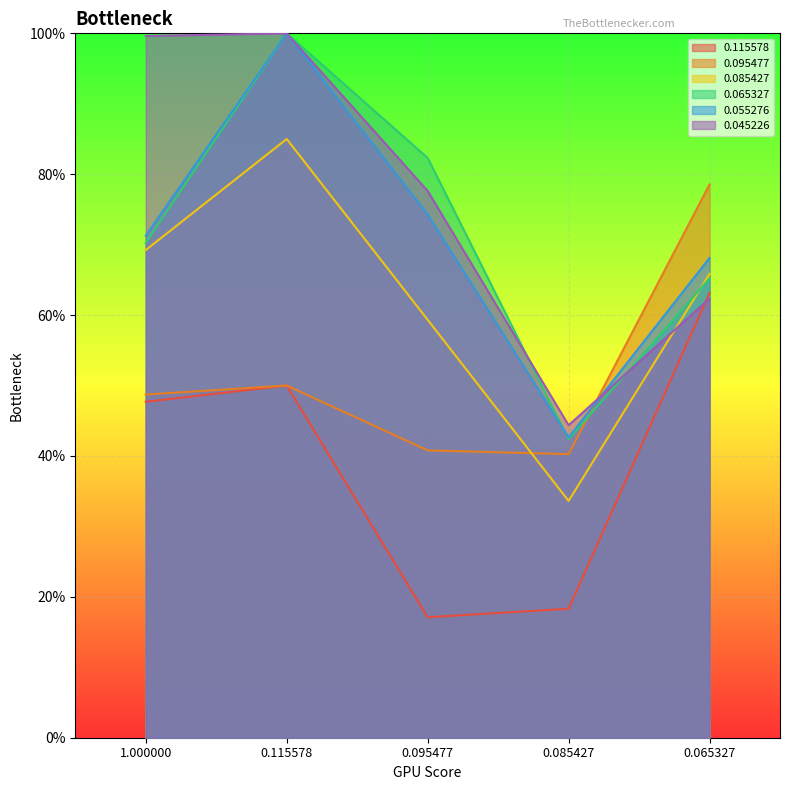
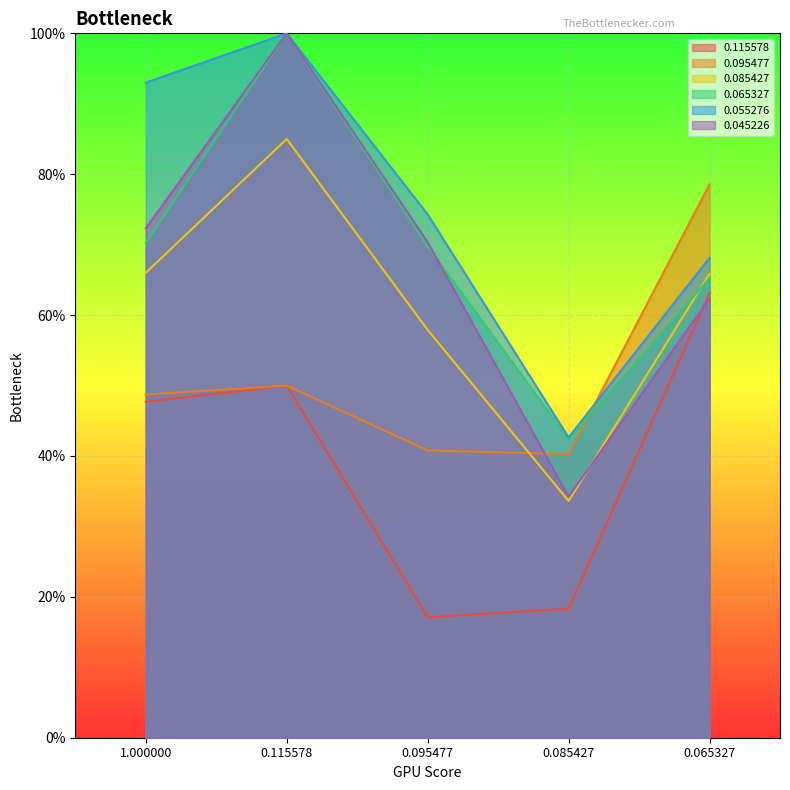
0.085427, 1.000000: 69% -> 66%
0.055276, 1.000000: 71% -> 93%
0.045226, 1.000000: 100% -> 72%
0.085427, 0.095477: 59% -> 58%
0.065327, 0.095477: 82% -> 70%
0.045226, 0.095477: 78% -> 70%
0.045226, 0.085427: 44% -> 34%
